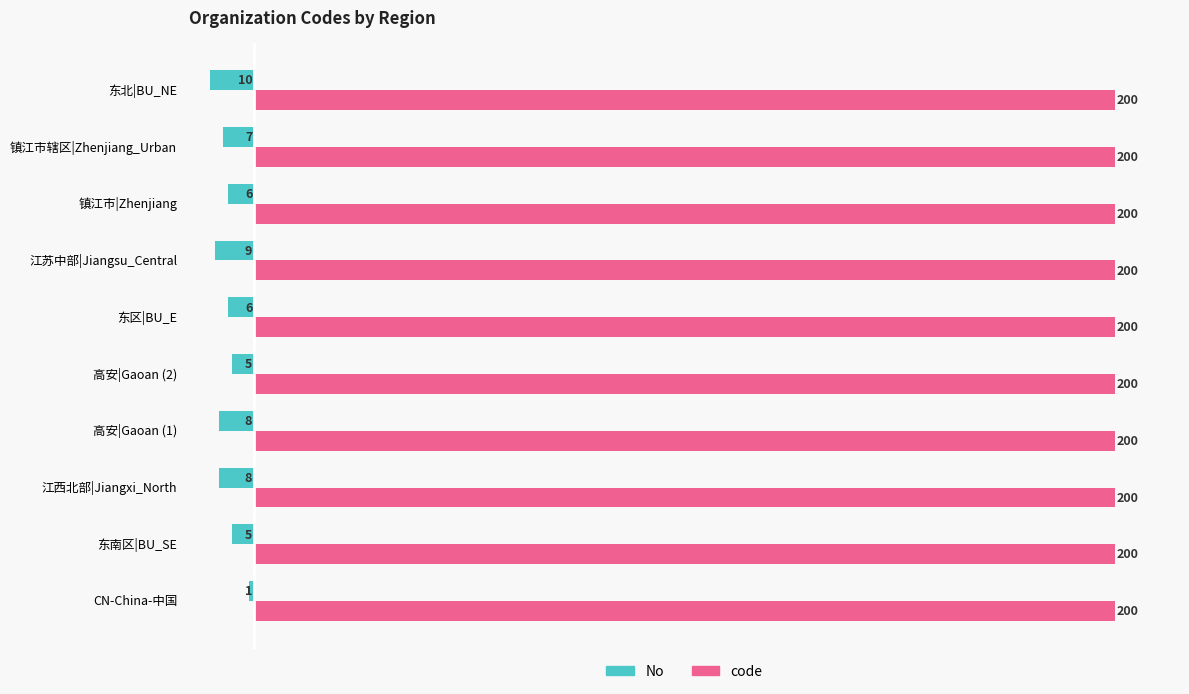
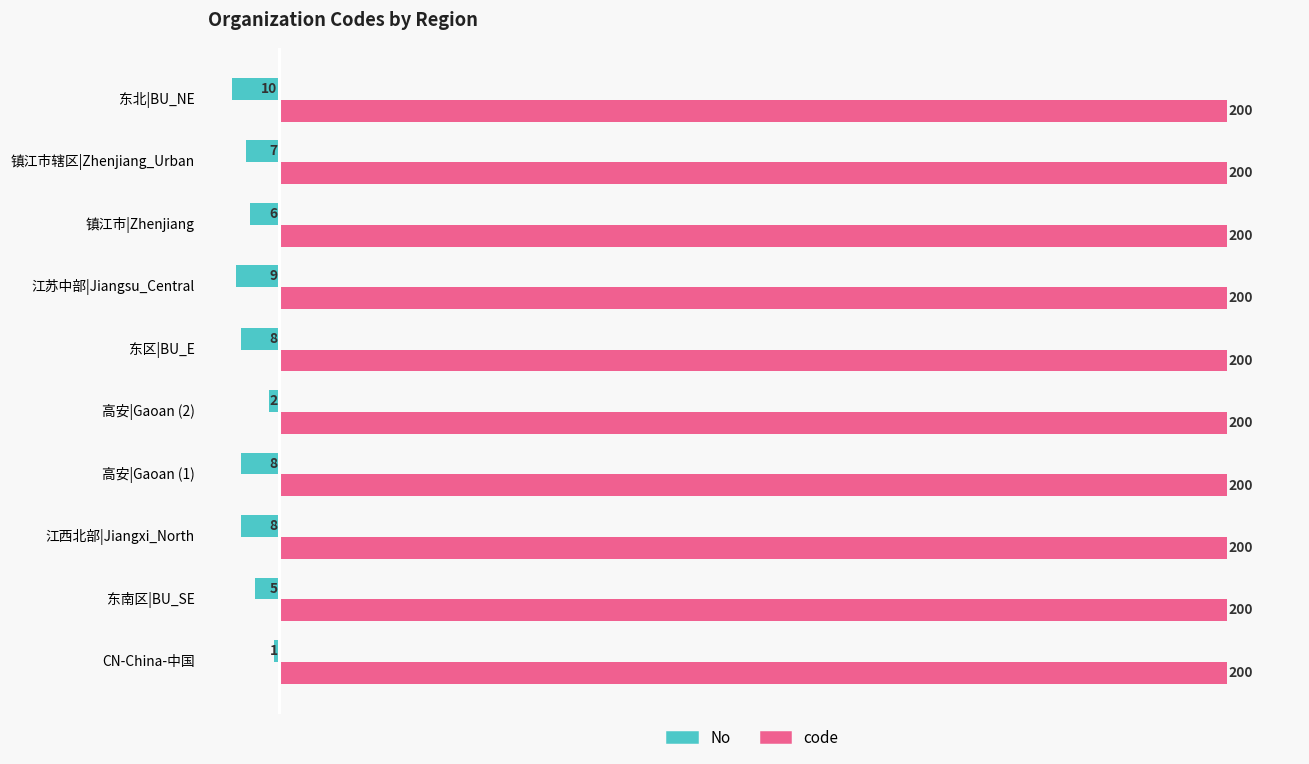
No, 东区|BU_E: 6 -> 8
No, 高安|Gaoan (2): 5 -> 2
